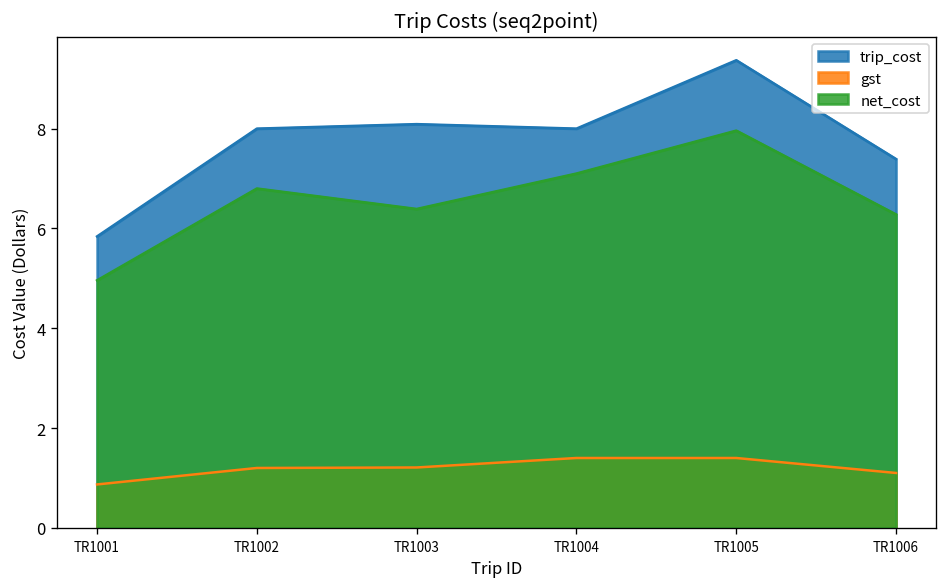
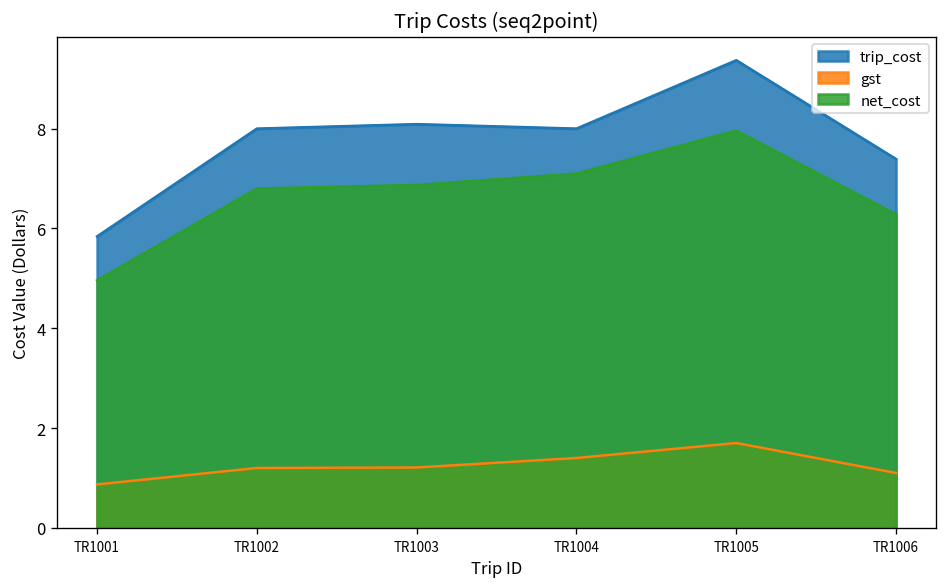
net_cost, TR1003: 6.4 -> 6.9
gst, TR1005: 1.4 -> 1.7
